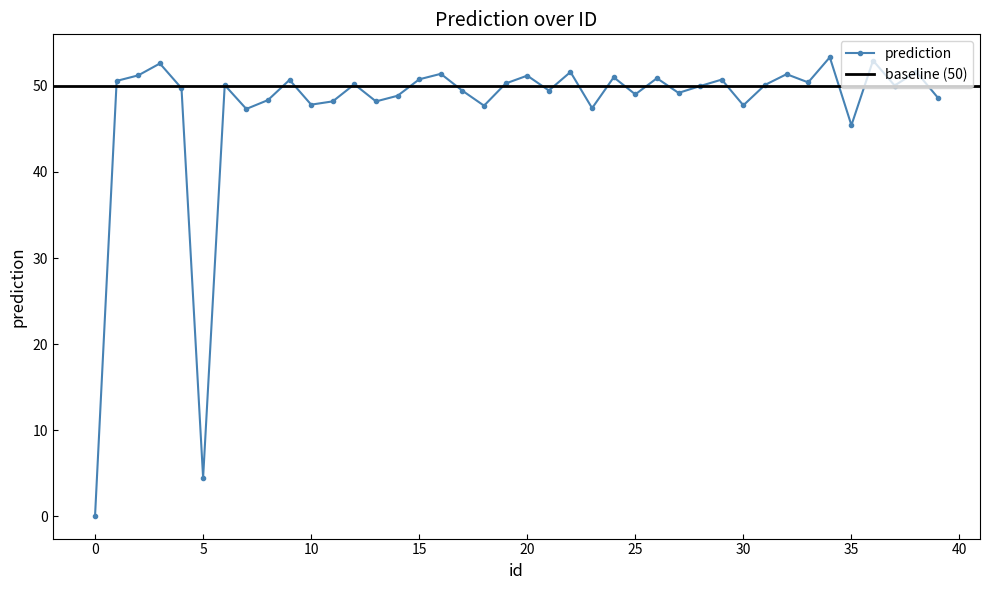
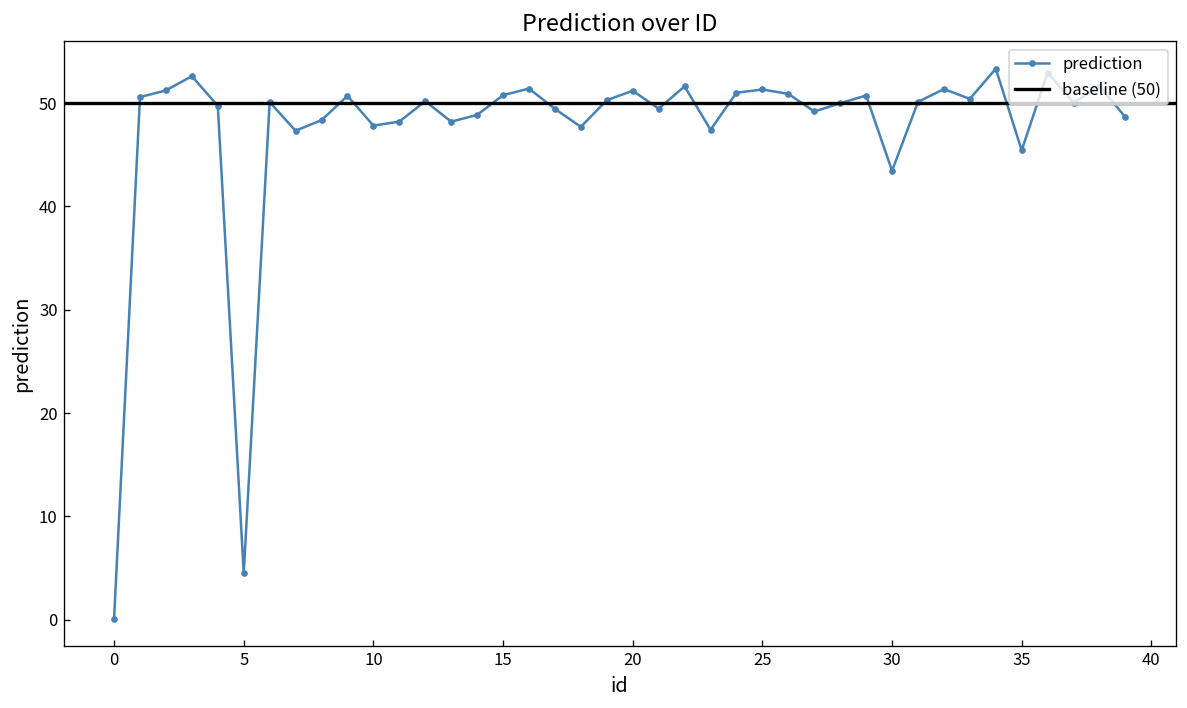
25: 49 -> 51
30: 48 -> 43
